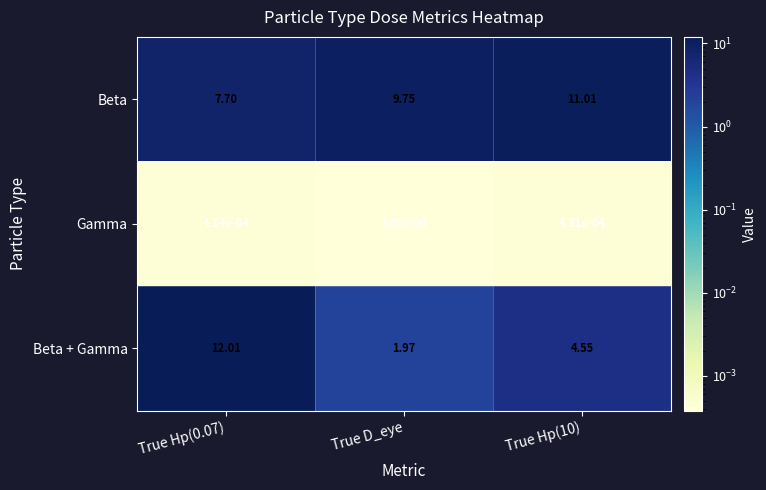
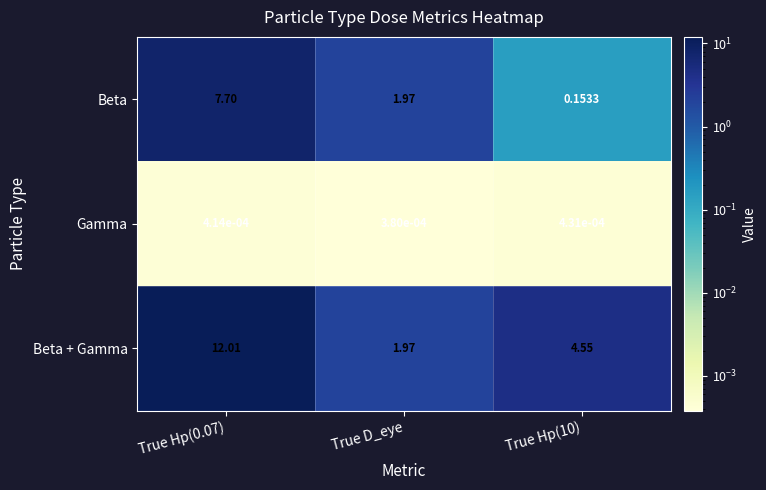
Beta, True D_eye: 9.75 -> 1.97
Beta, True Hp(10): 11.01 -> 0.1533
